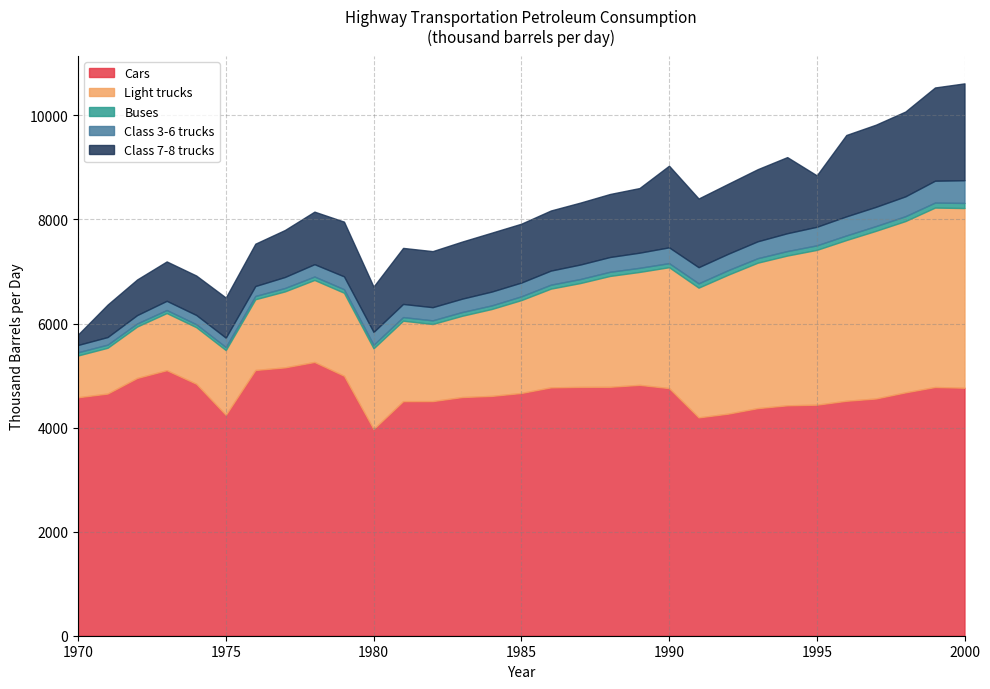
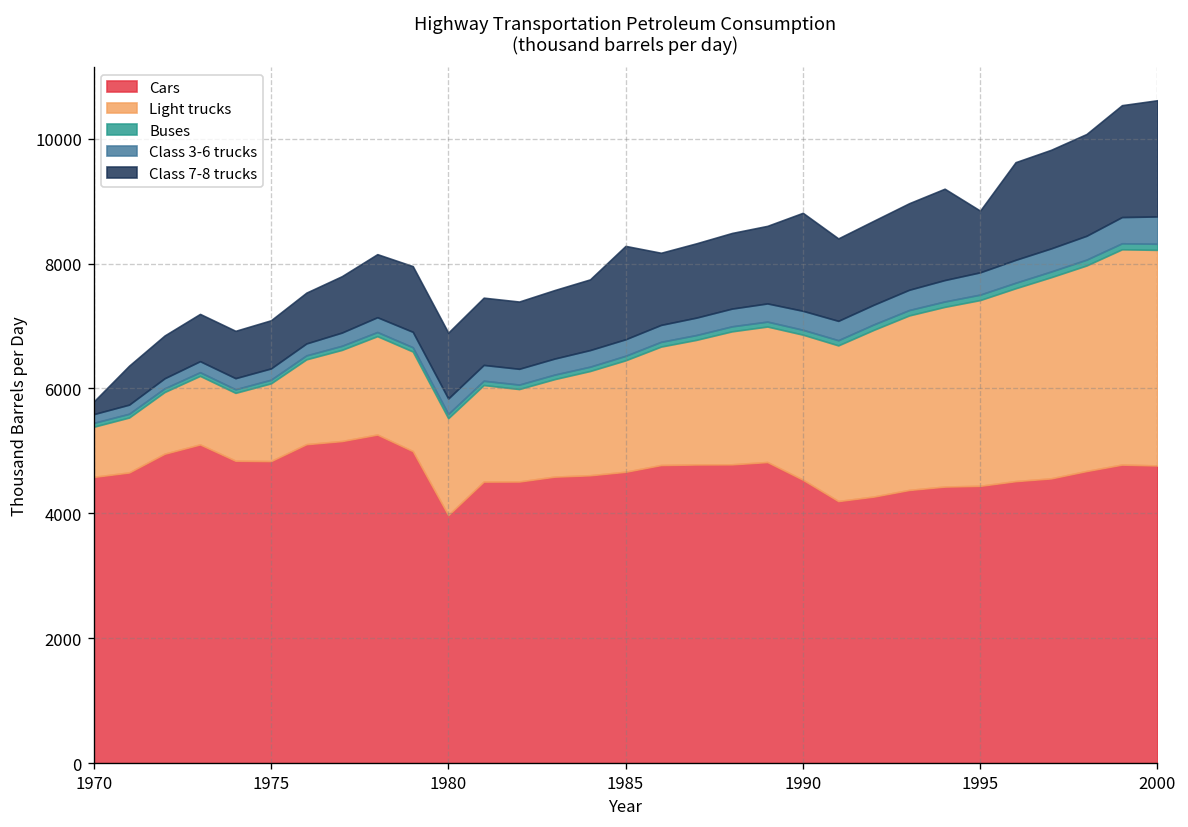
Cars, 1975: 4200 -> 4800
Class 7-8 trucks, 1980: 900 -> 1100
Class 7-8 trucks, 1985: 1100 -> 1500
Cars, 1990: 4800 -> 4500
